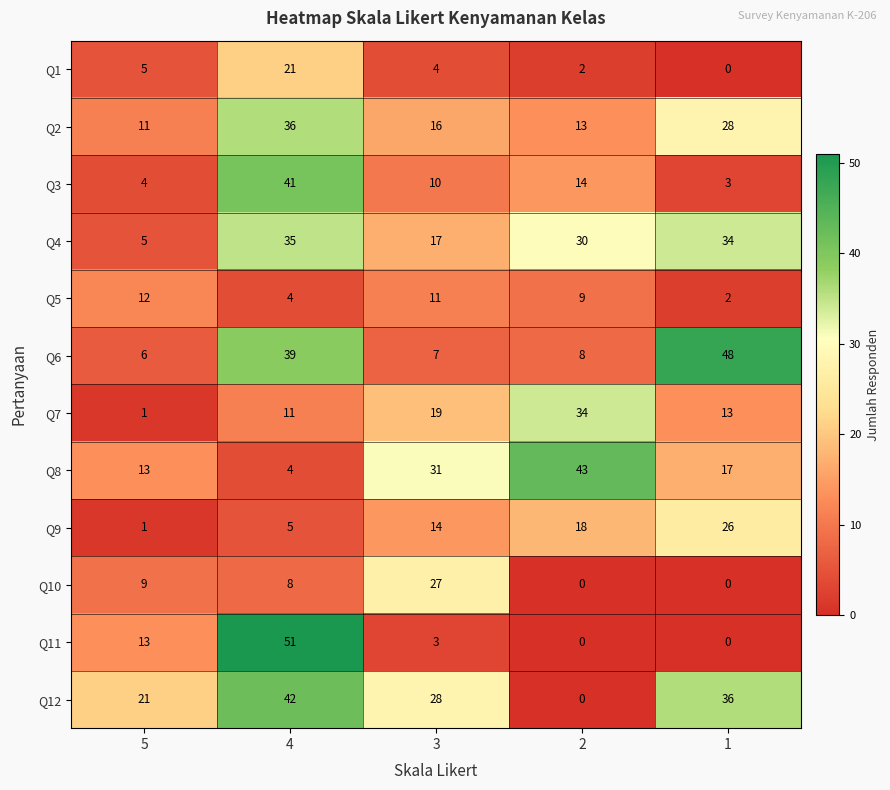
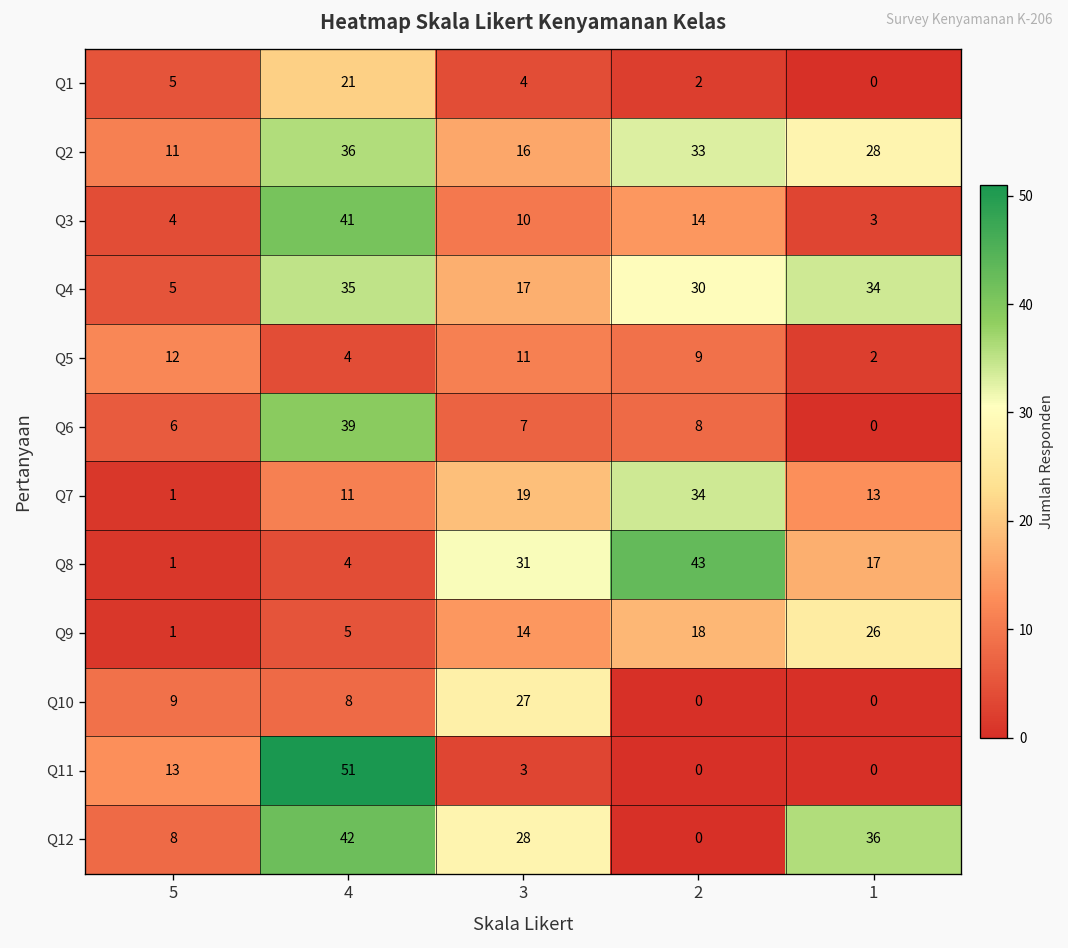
Q2, 2: 13 -> 33
Q6, 1: 48 -> 0
Q8, 5: 13 -> 1
Q12, 5: 21 -> 8
